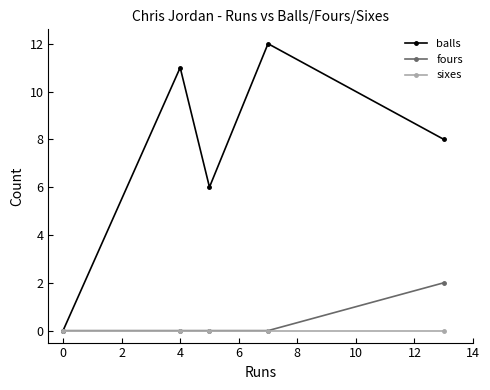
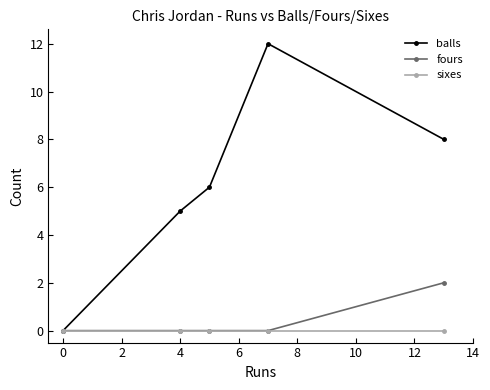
balls, 4: 11 -> 5
